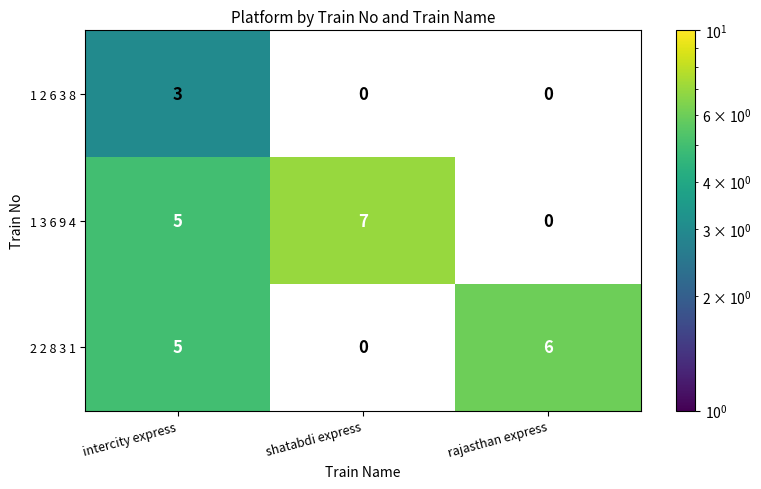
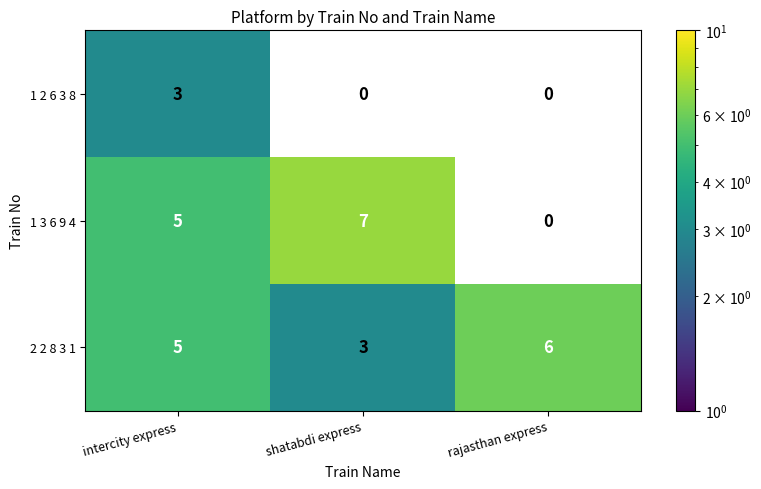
2 2 8 3 1, shatabdi express: 0 -> 3
